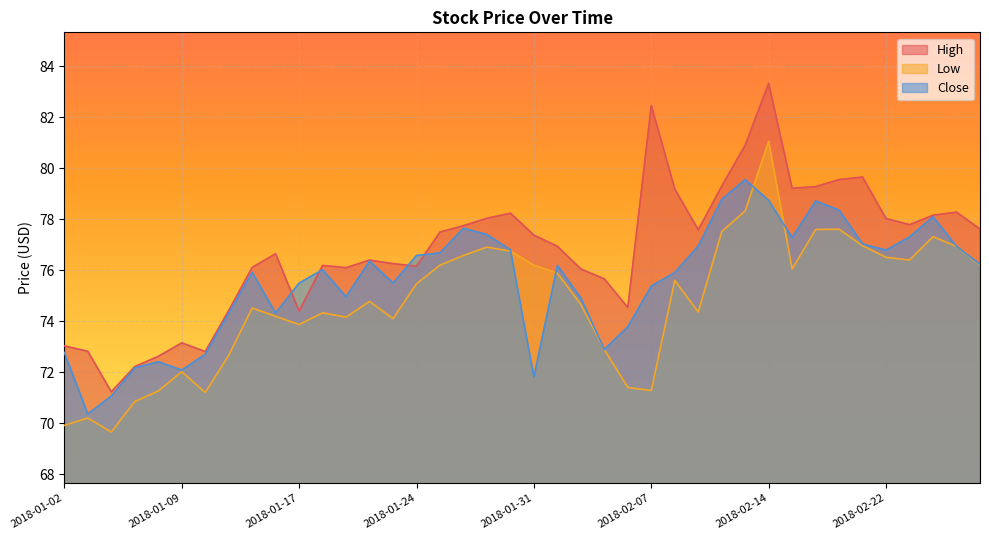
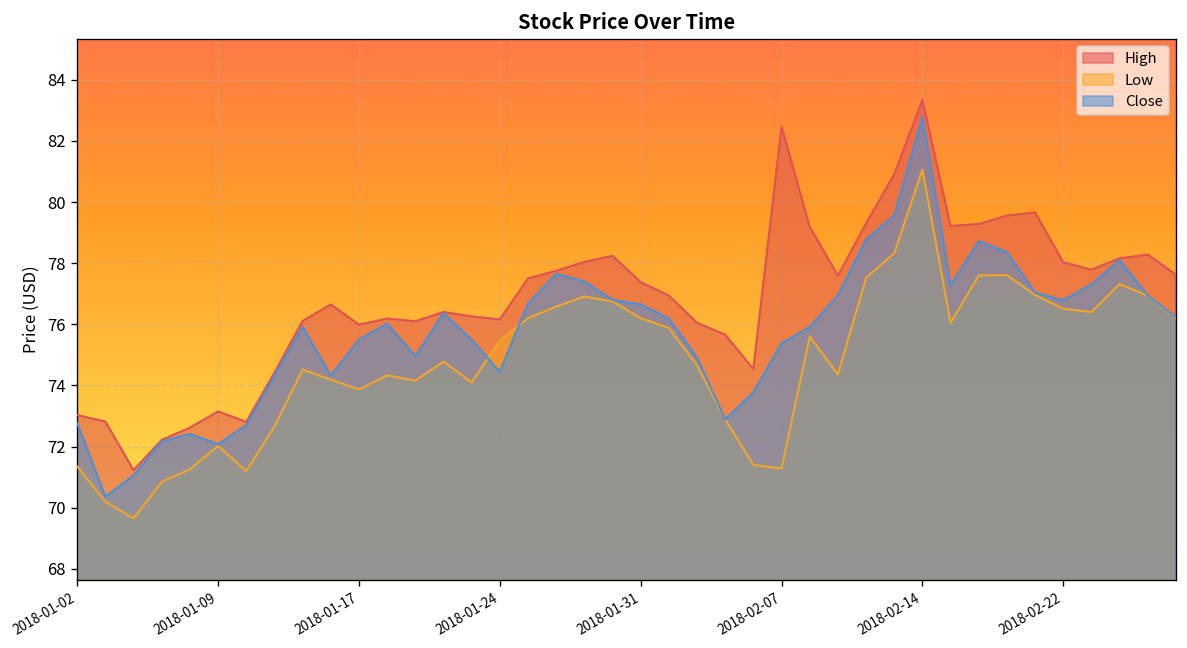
Low, 2018-01-02: 69.9 -> 71.4
High, 2018-01-17: 74.4 -> 76.0
Close, 2018-01-24: 76.6 -> 74.4
Close, 2018-01-31: 71.8 -> 76.7
Close, 2018-02-14: 78.7 -> 82.8
